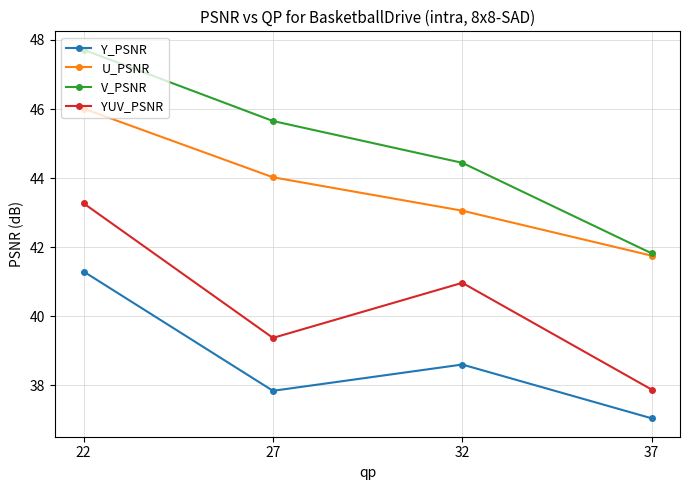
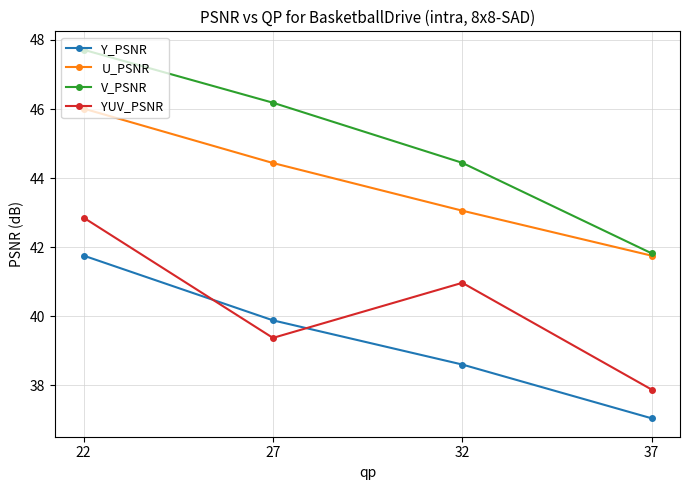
Y_PSNR, 22: 41.3 -> 41.8
YUV_PSNR, 22: 43.3 -> 42.9
Y_PSNR, 27: 37.8 -> 39.9
U_PSNR, 27: 44.0 -> 44.4
V_PSNR, 27: 45.7 -> 46.2
